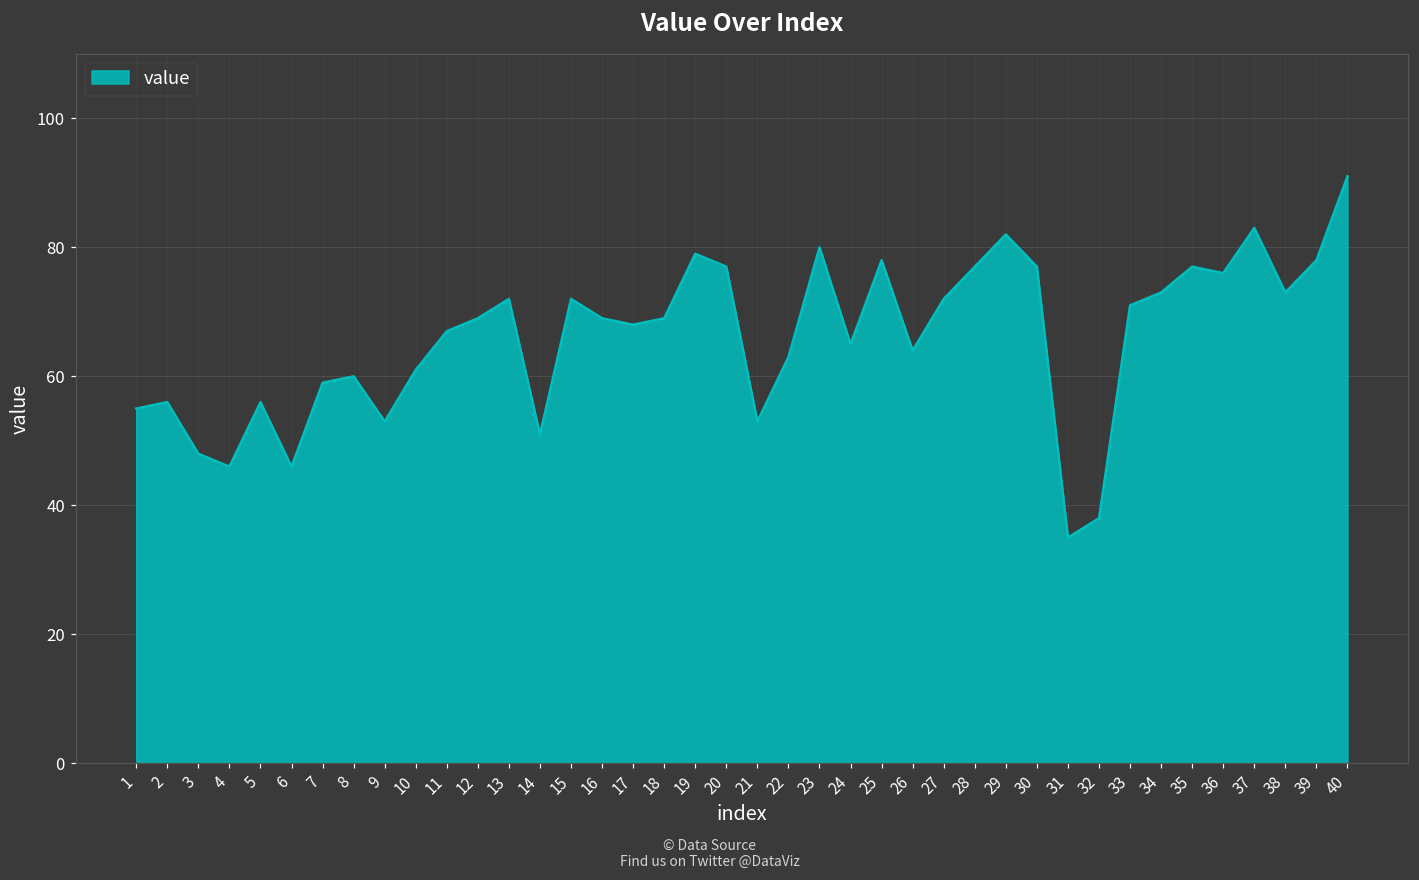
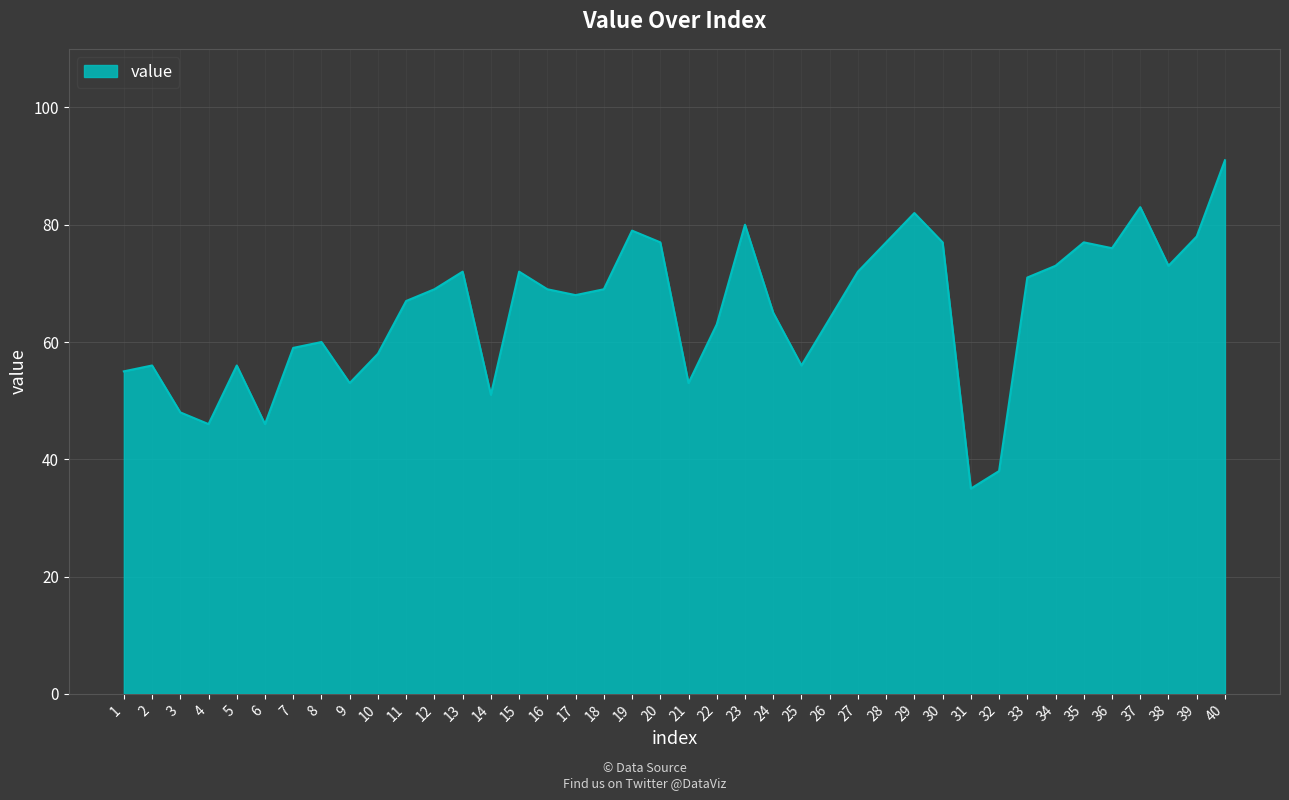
10: 61 -> 58
25: 78 -> 56
